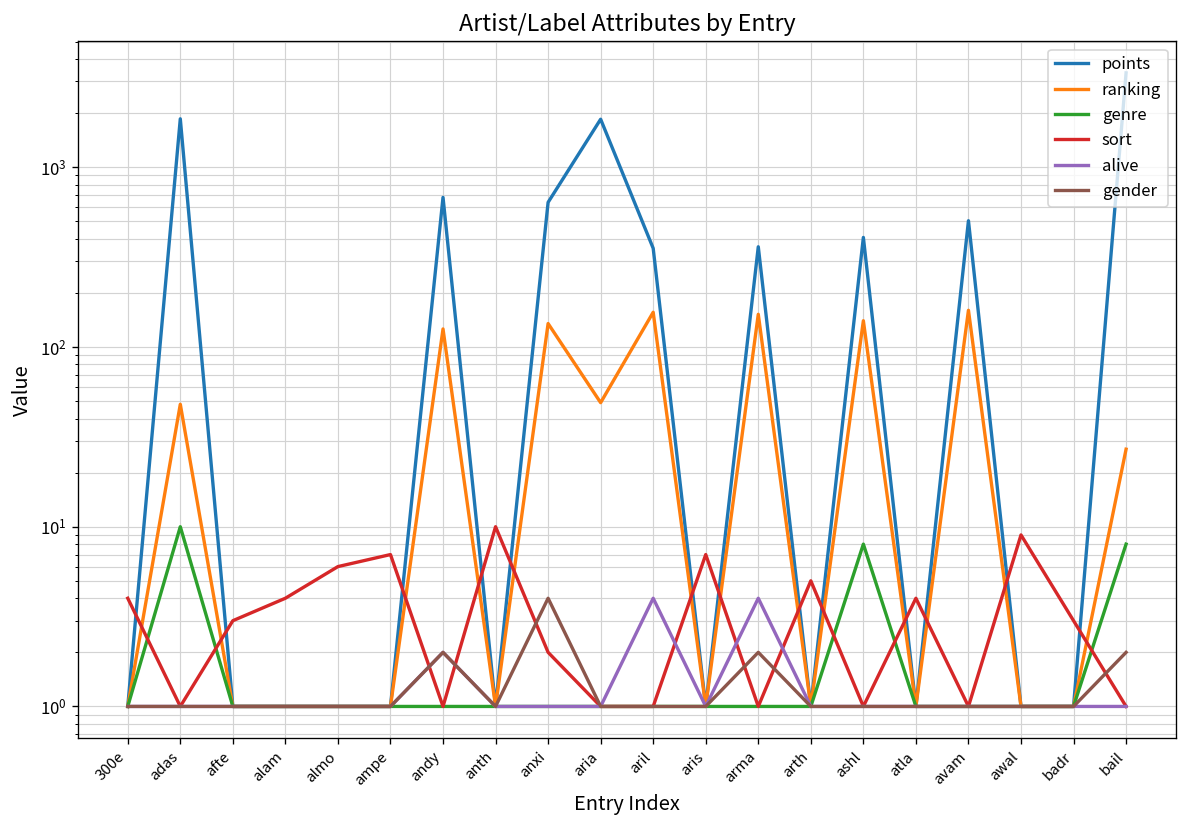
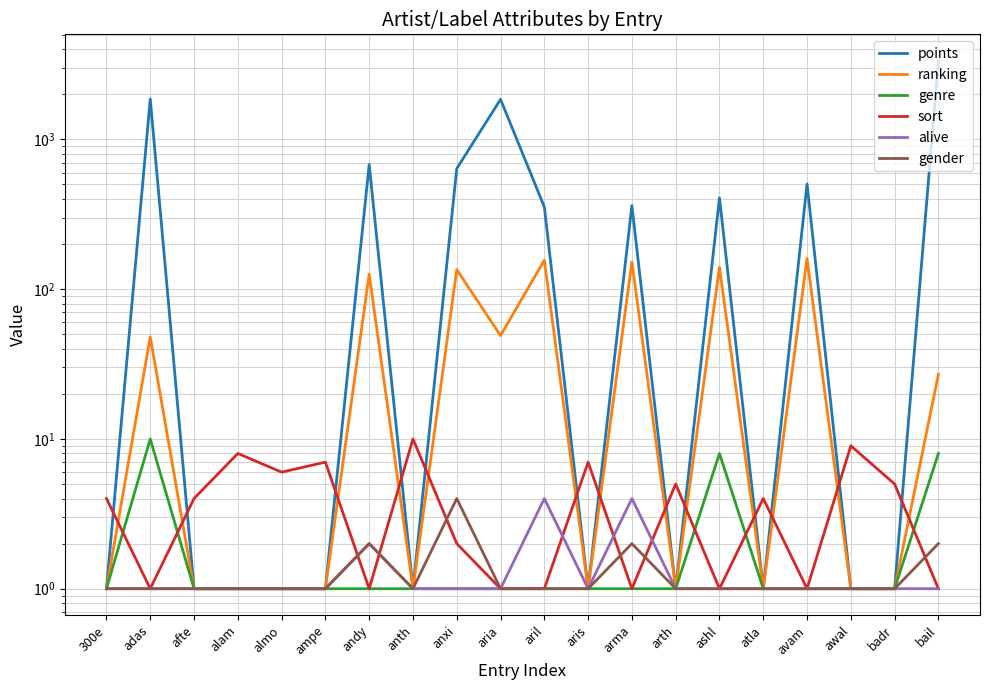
sort, afte: 3 -> 4
sort, alam: 4 -> 8
sort, badr: 3 -> 5
